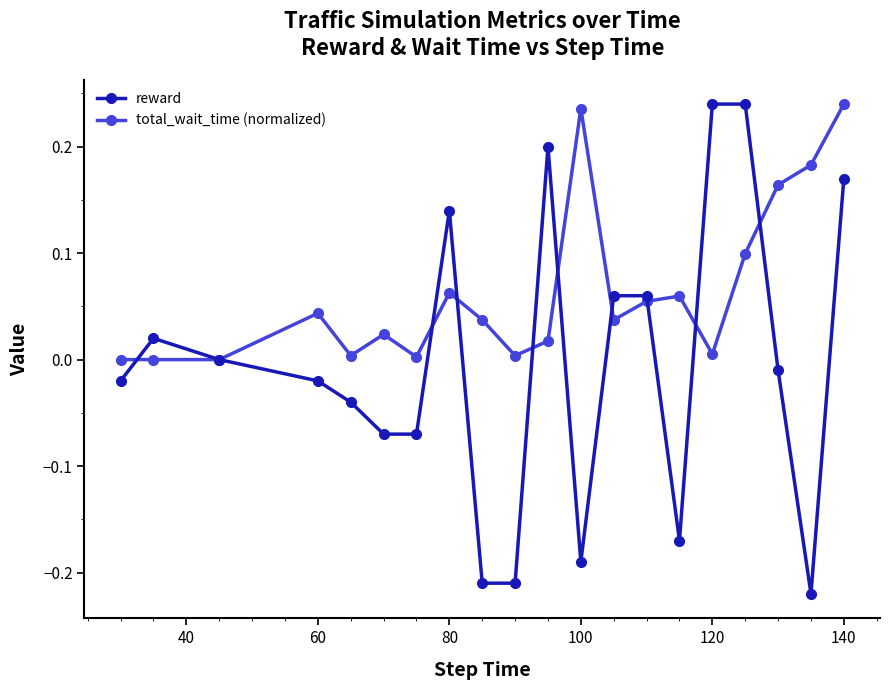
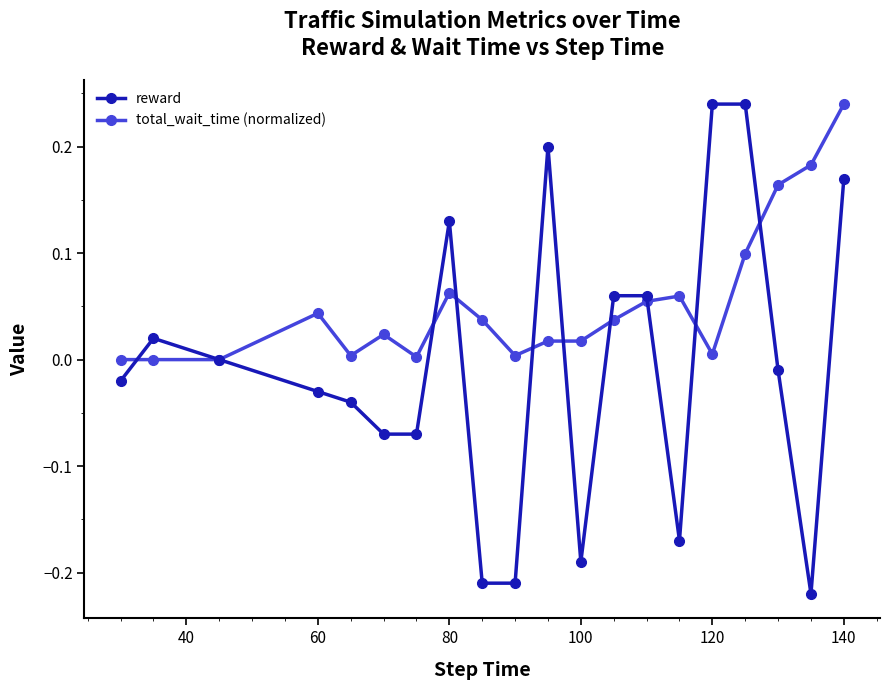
reward, 60: -0.02 -> -0.03
reward, 80: 0.14 -> 0.13
total_wait_time (normalized), 100: 0.236 -> 0.017
